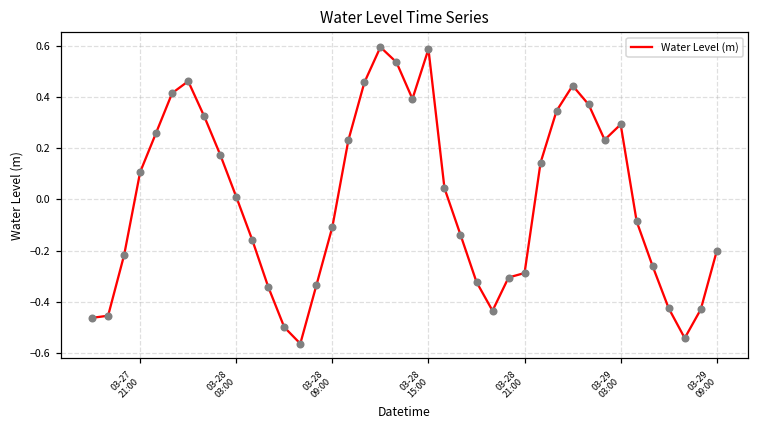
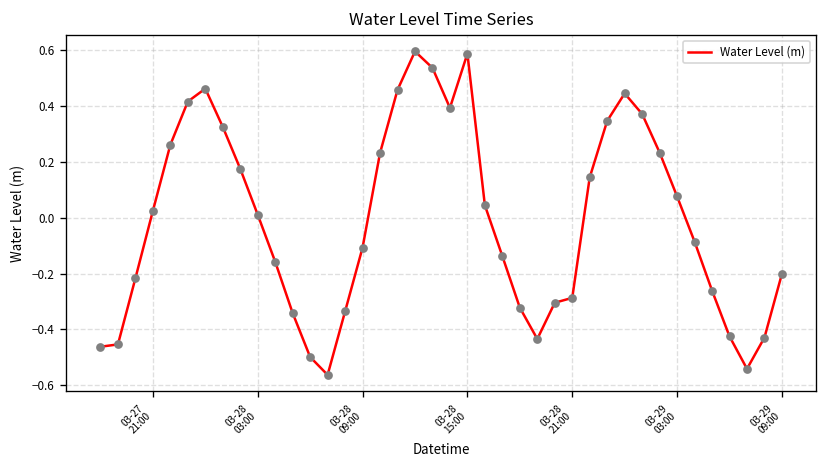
03-27 21:00: 0.11 -> 0.02
03-29 03:00: 0.29 -> 0.08
